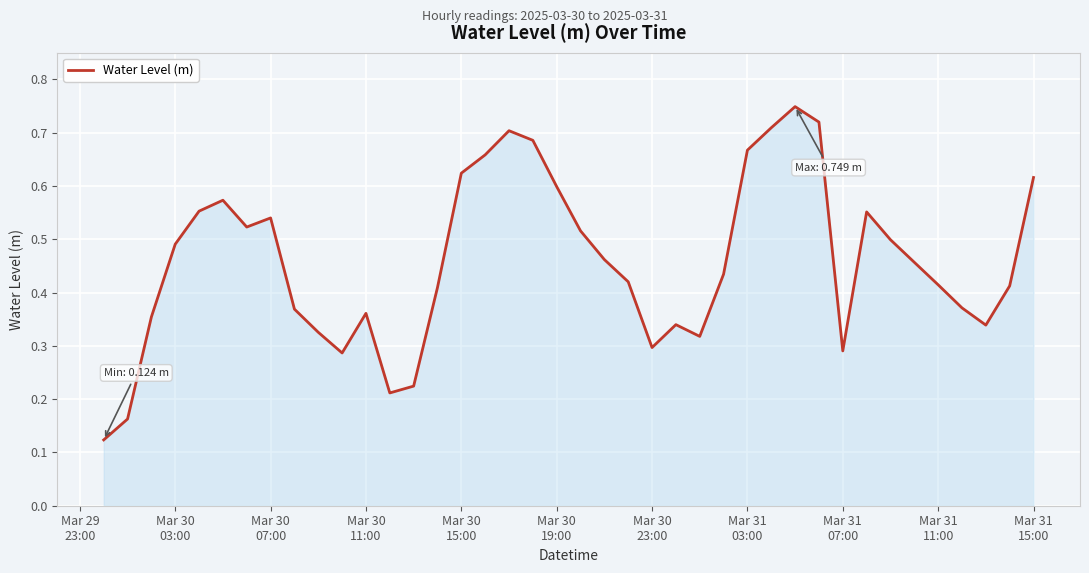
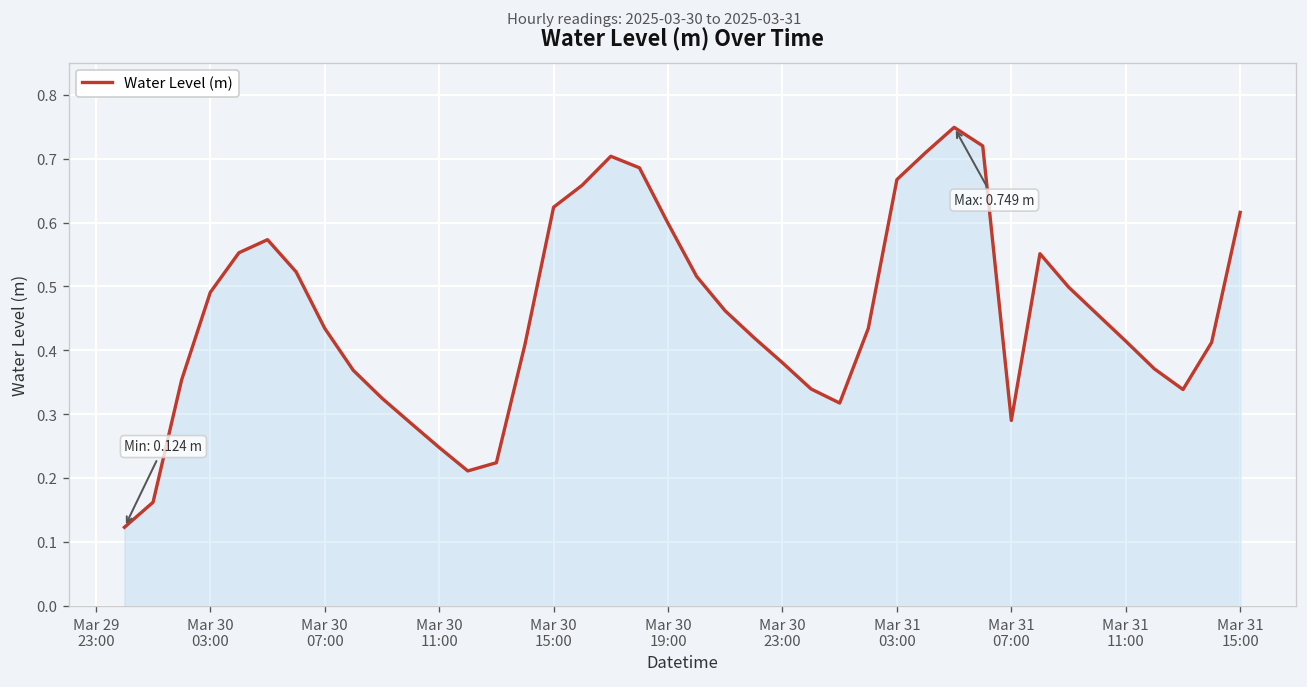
Mar 30 07:00: 0.54 -> 0.43
Mar 30 11:00: 0.36 -> 0.25
Mar 30 23:00: 0.30 -> 0.38
